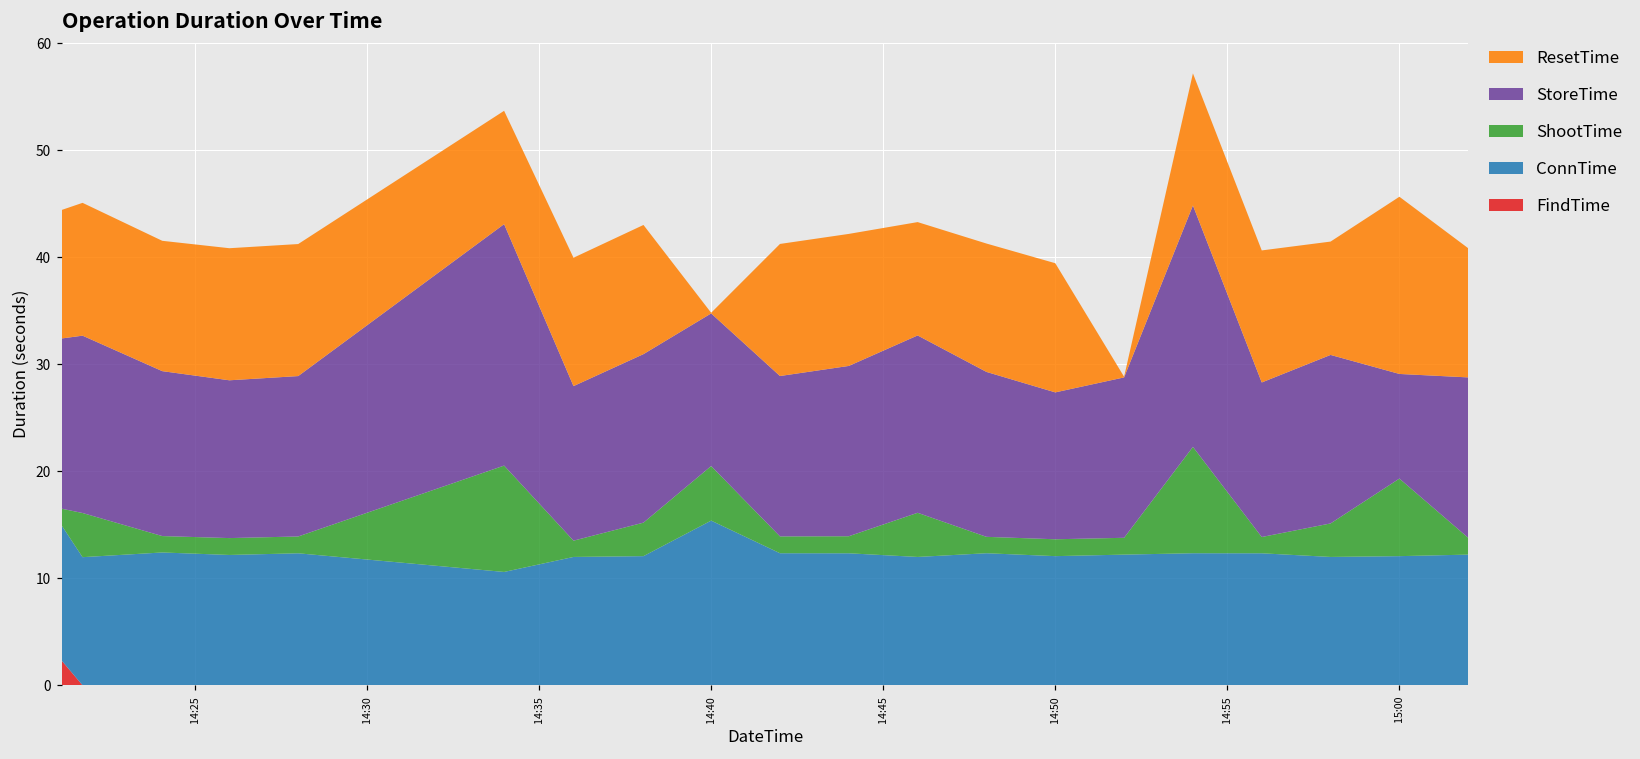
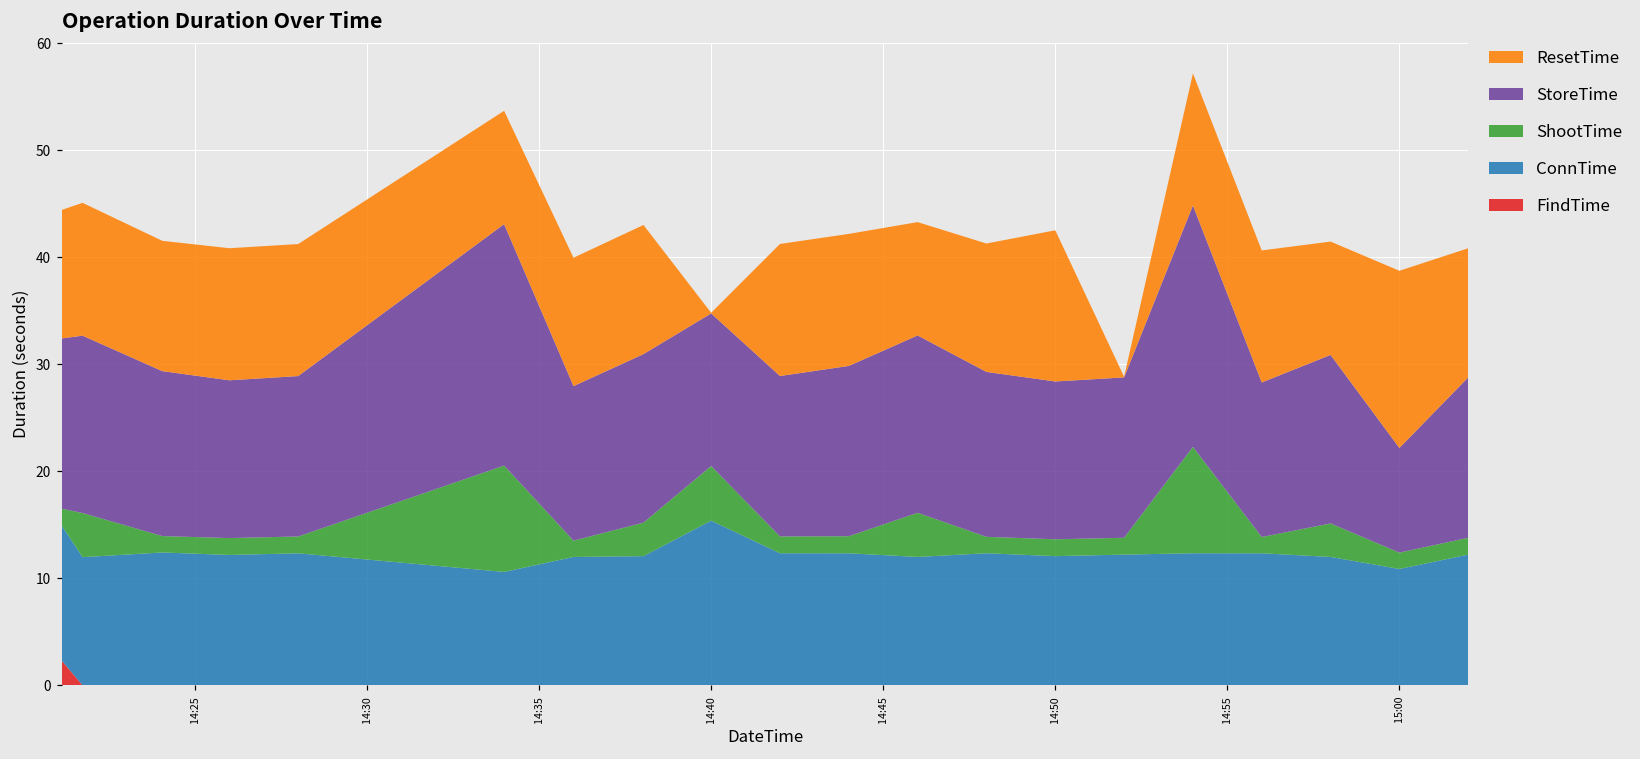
StoreTime, 14:50: 14 -> 15
ResetTime, 14:50: 12 -> 14
ConnTime, 15:00: 12 -> 11
ShootTime, 15:00: 7 -> 2
